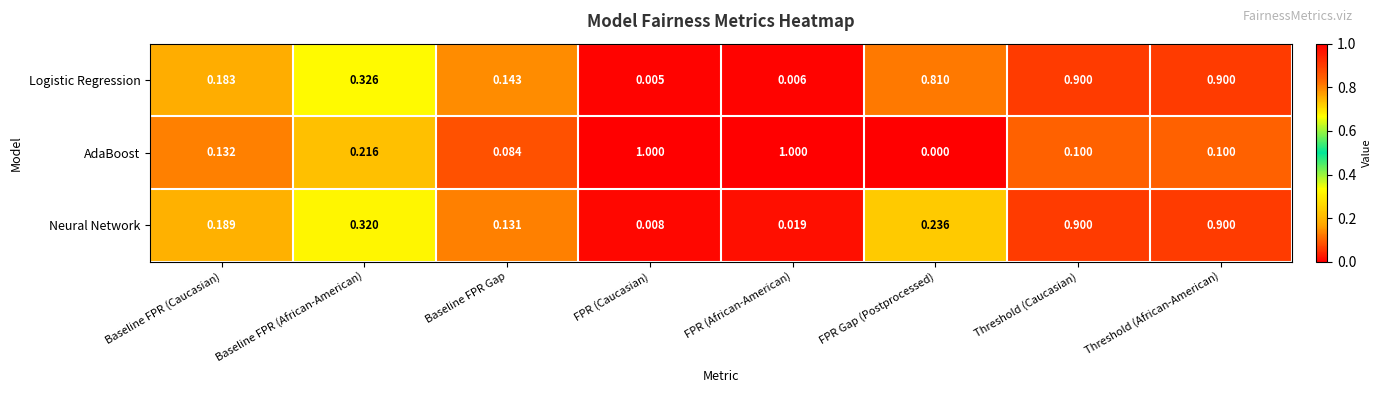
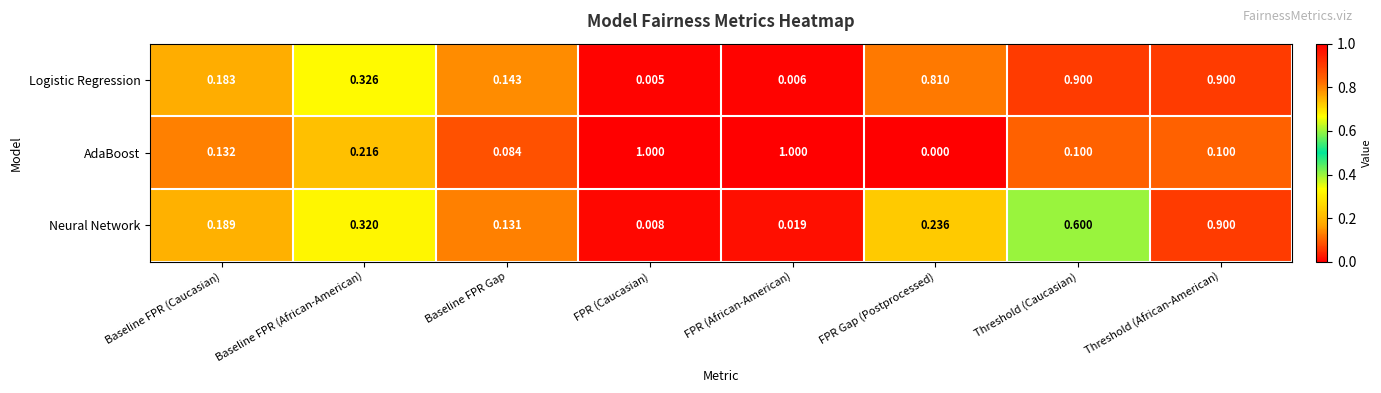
Neural Network, Threshold (Caucasian): 0.900 -> 0.600
